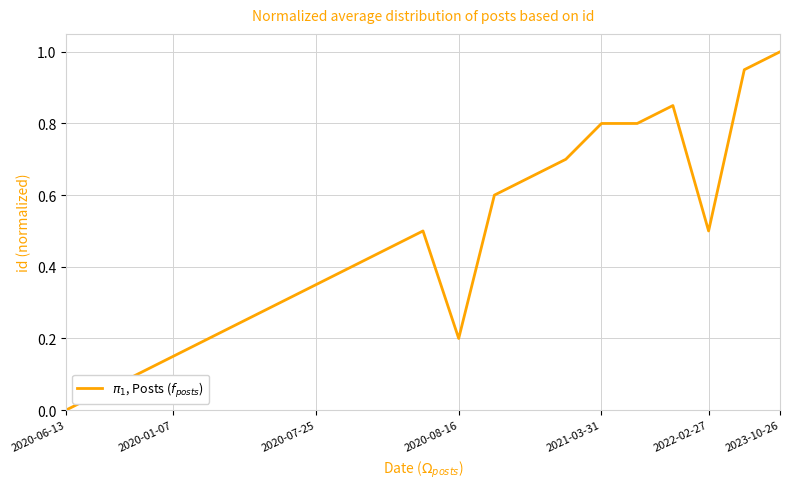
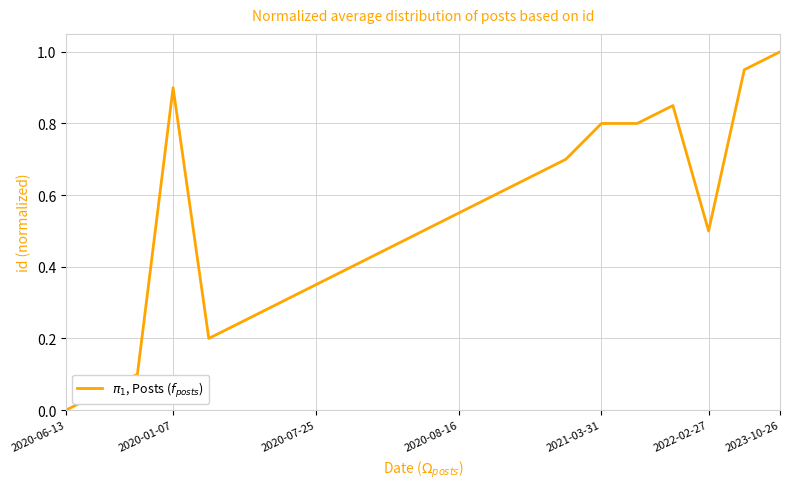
2020-01-07: 0.15 -> 0.90
2020-08-16: 0.20 -> 0.55
